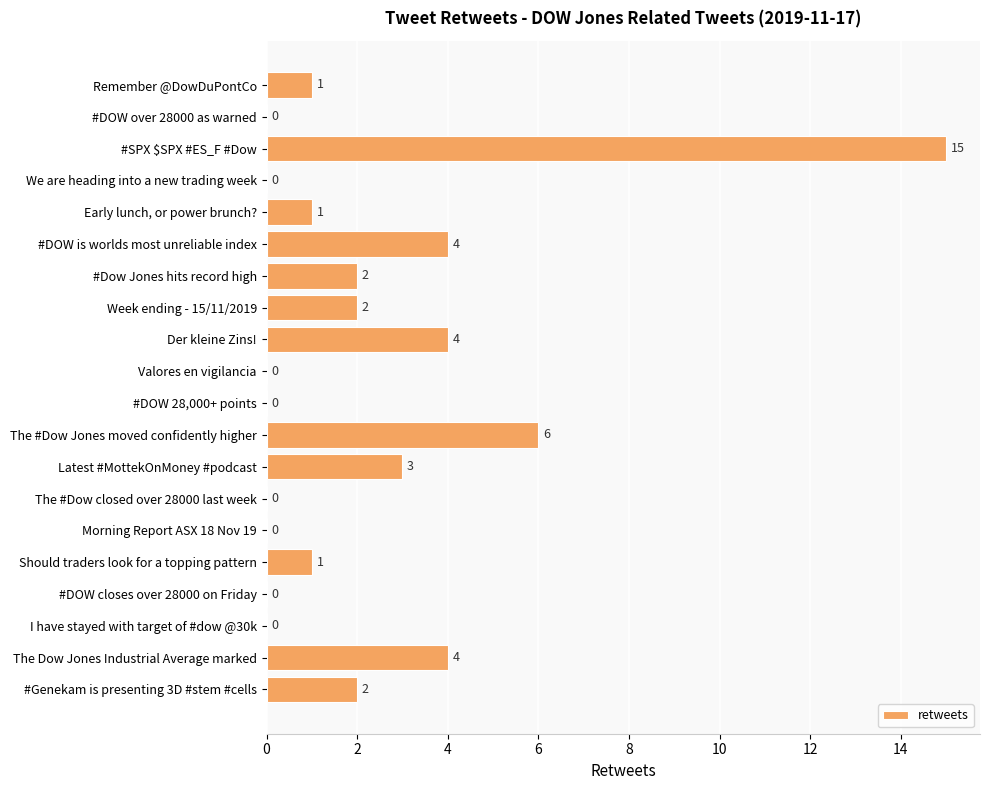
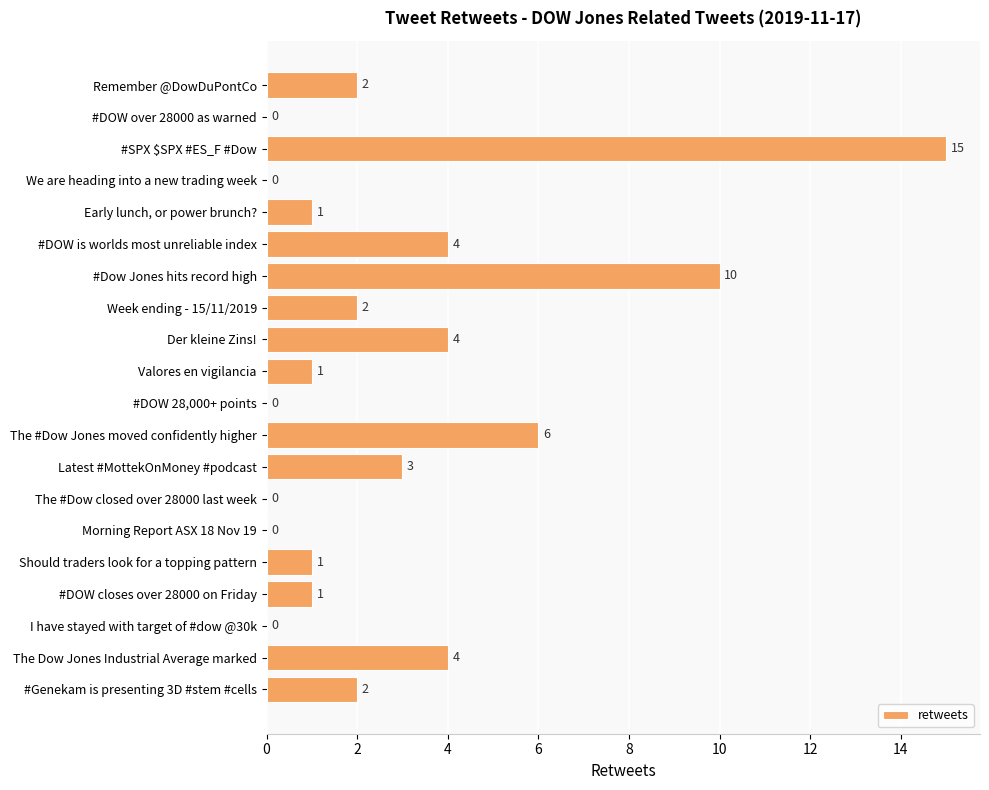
Remember @DowDuPontCo: 1 -> 2
#Dow Jones hits record high: 2 -> 10
Valores en vigilancia: 0 -> 1
#DOW closes over 28000 on Friday: 0 -> 1
